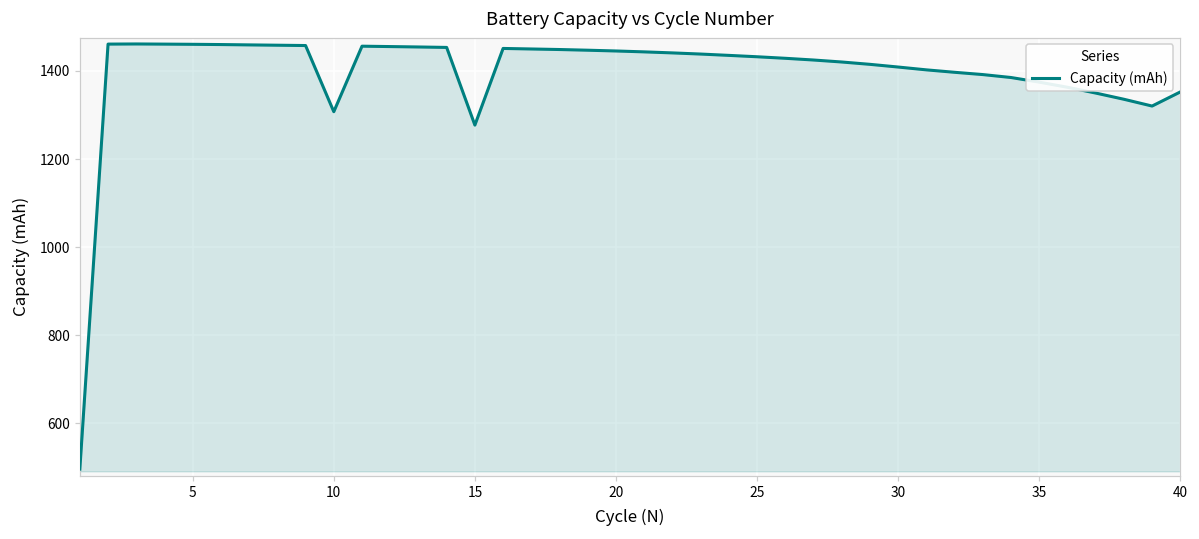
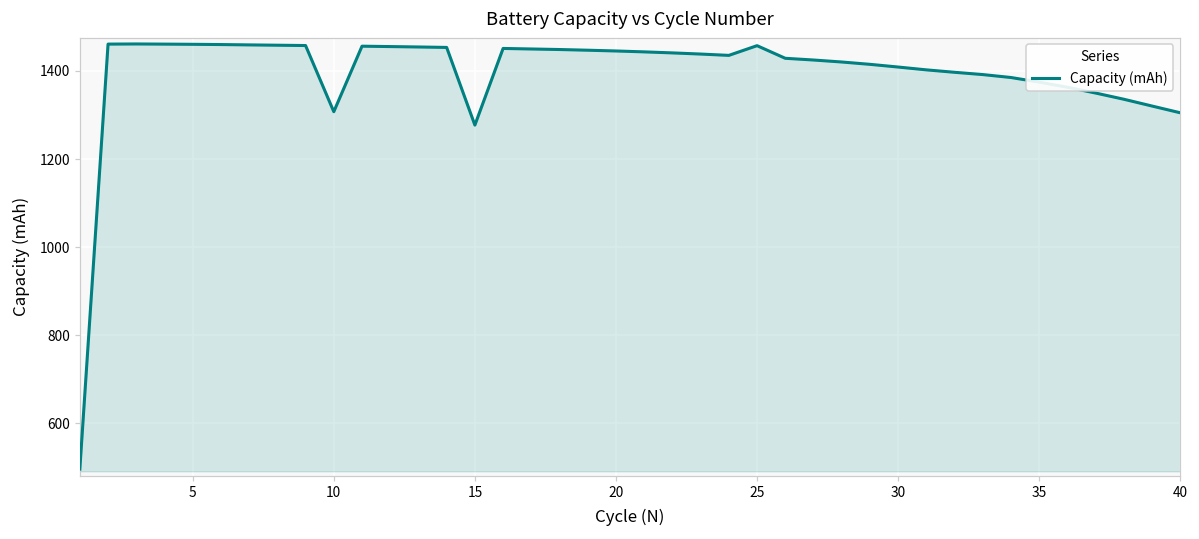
25: 1430 -> 1460
40: 1350 -> 1300
